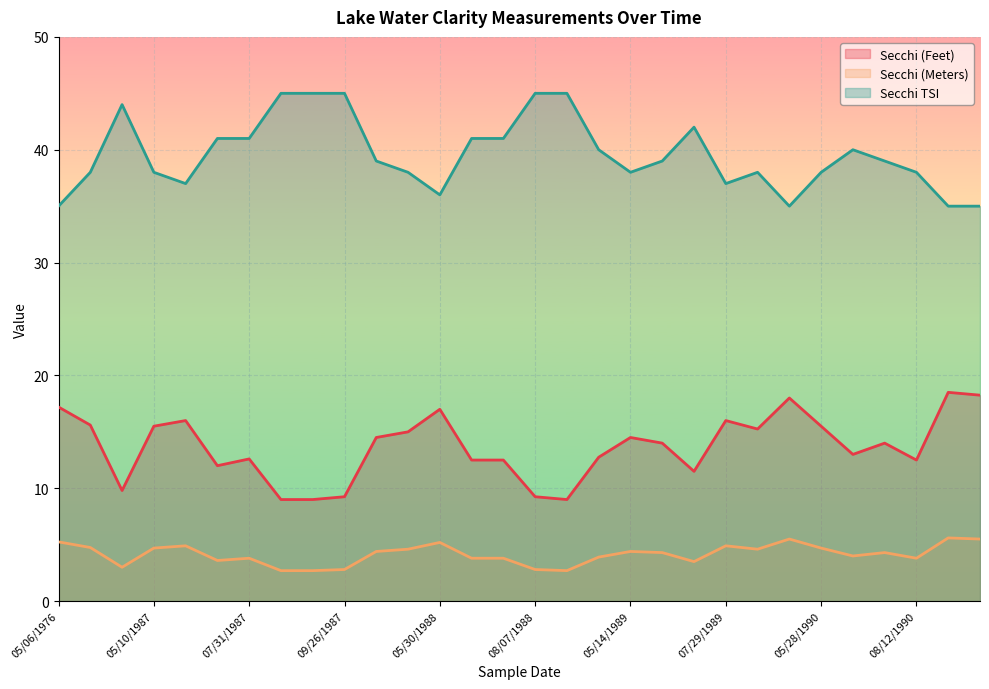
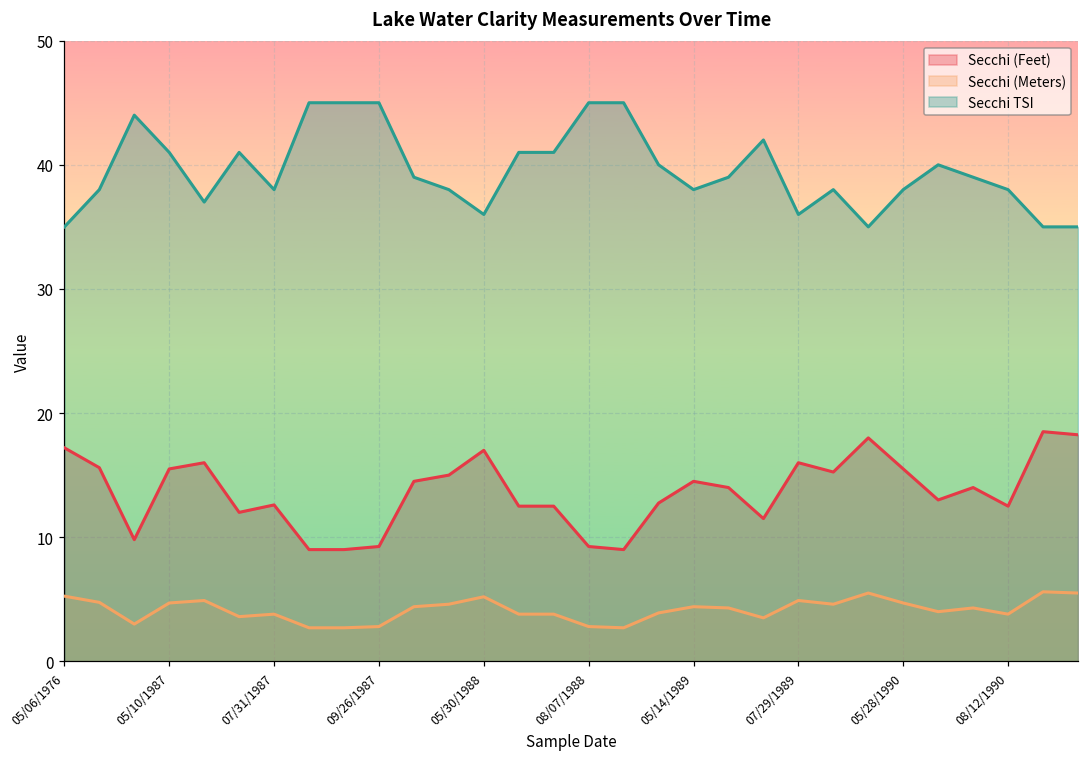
Secchi TSI, 05/10/1987: 38 -> 41
Secchi TSI, 07/31/1987: 41 -> 38
Secchi TSI, 07/29/1989: 37 -> 36
